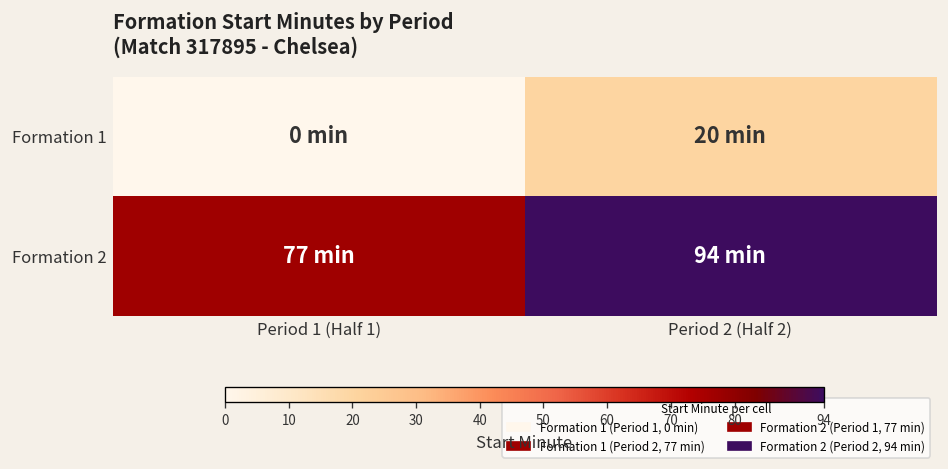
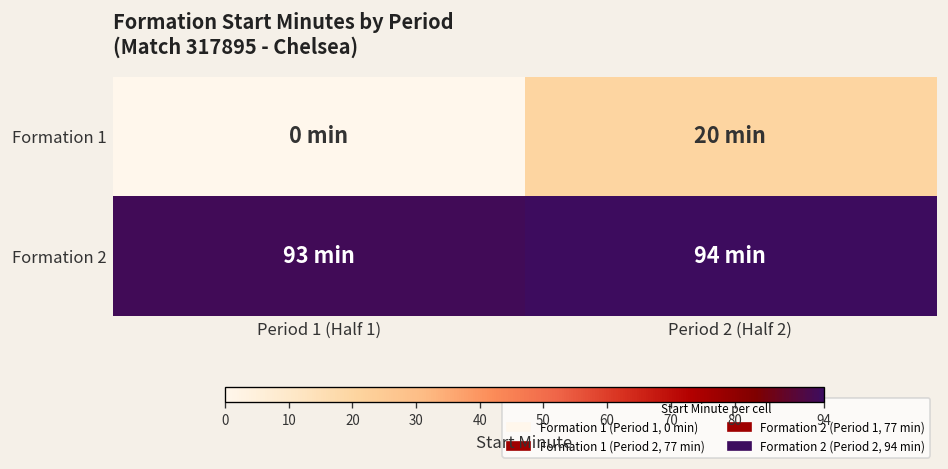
Formation 2, Period 1 (Half 1): 77 -> 93
